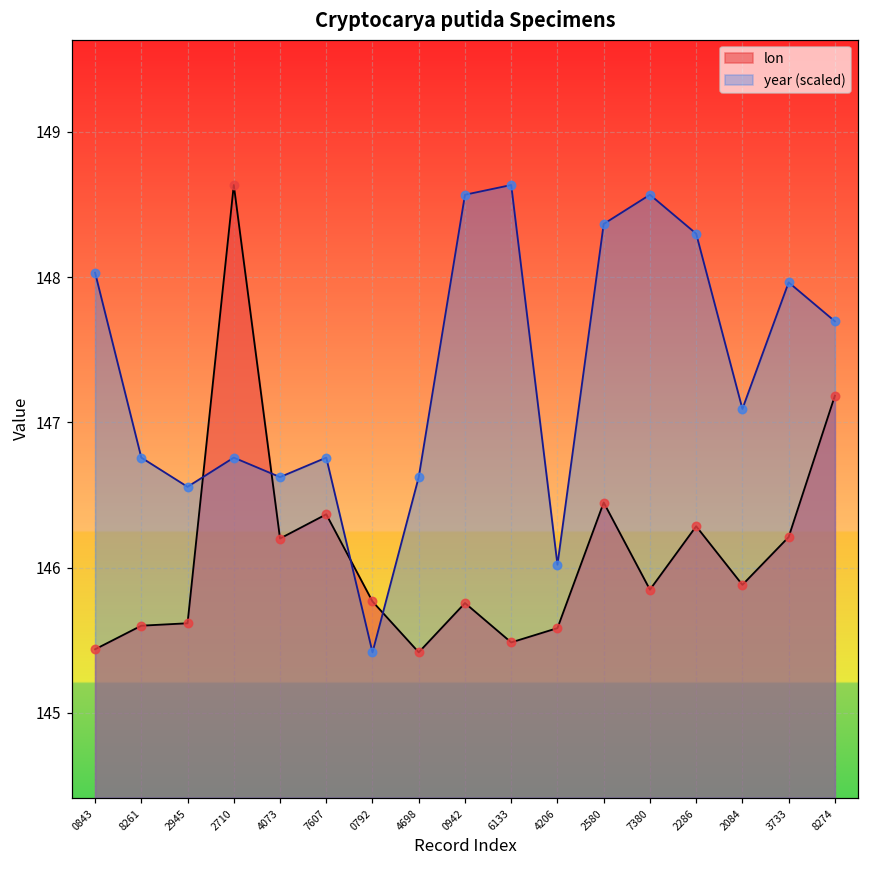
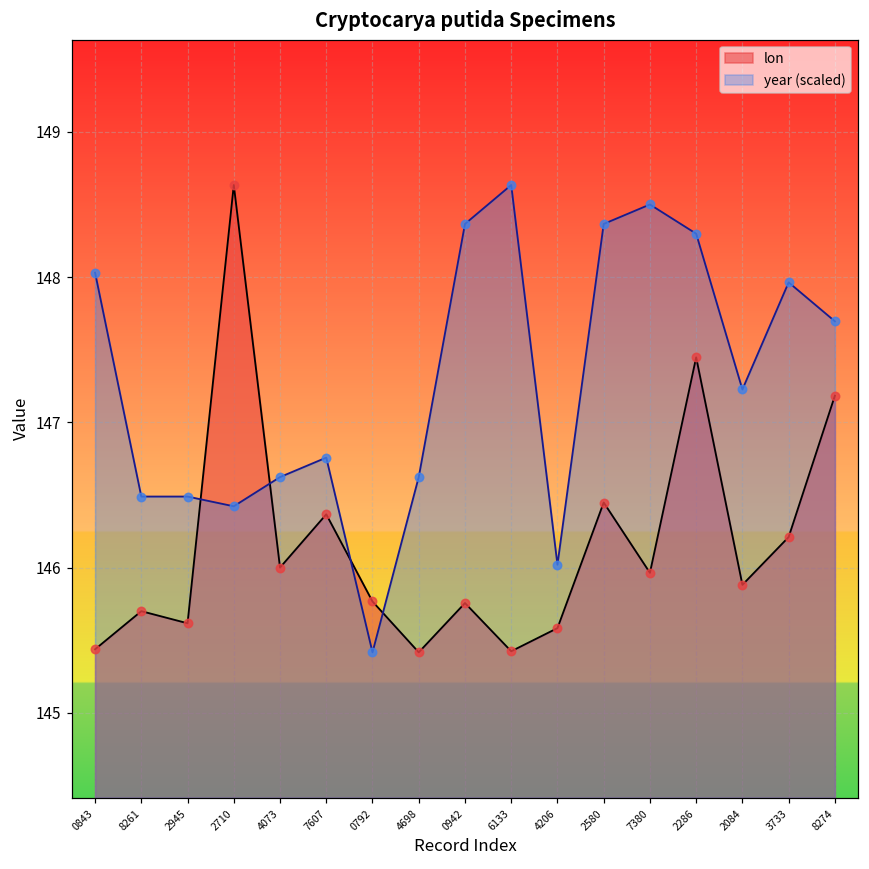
lon, 8261: 145.6 -> 145.7
year (scaled), 8261: 146.76 -> 146.49
year (scaled), 2945: 146.56 -> 146.49
year (scaled), 2710: 146.76 -> 146.42
lon, 4073: 146.2 -> 146.0
year (scaled), 0942: 148.57 -> 148.37
lon, 6133: 145.49 -> 145.42
lon, 7380: 145.85 -> 145.96
year (scaled), 7380: 148.57 -> 148.50
lon, 2286: 146.28 -> 147.45
year (scaled), 2084: 147.09 -> 147.23
